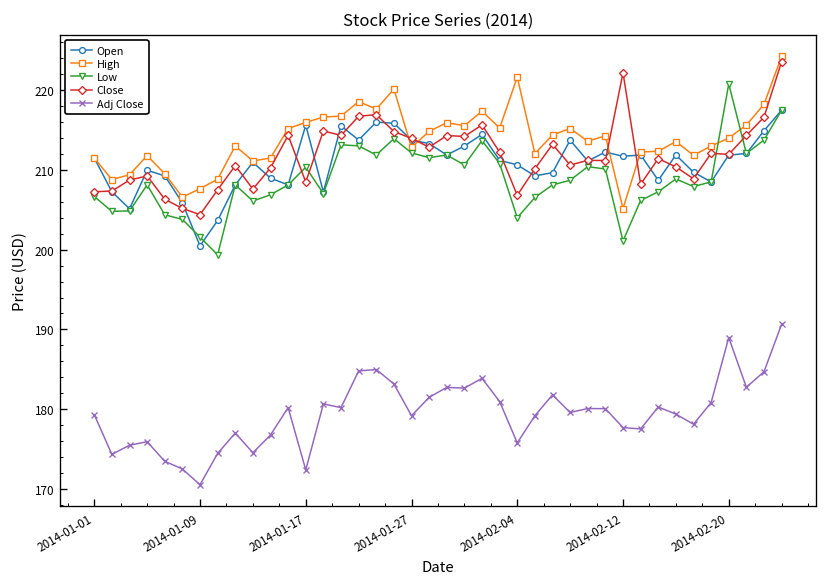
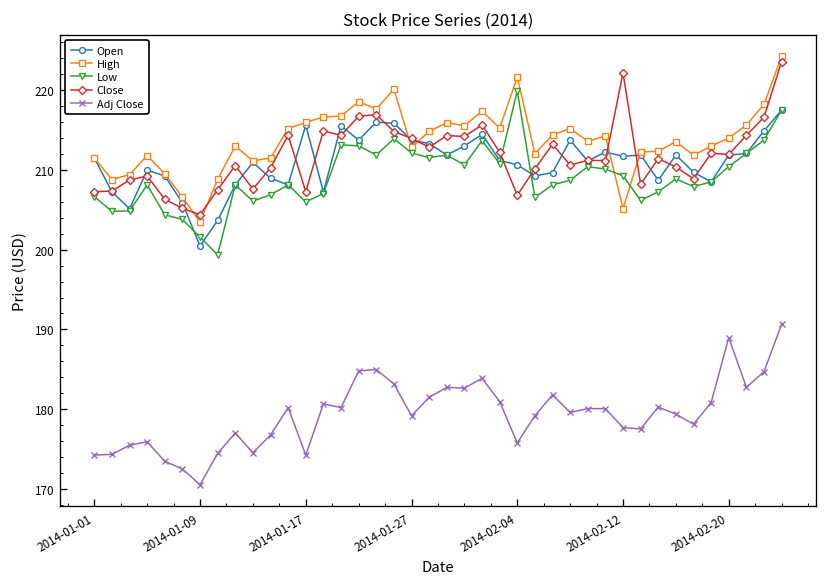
Adj Close, 2014-01-01: 179 -> 174
High, 2014-01-09: 208 -> 203
Low, 2014-01-17: 210 -> 206
Close, 2014-01-17: 208 -> 207
Adj Close, 2014-01-17: 172 -> 174
Low, 2014-02-04: 204 -> 220
Low, 2014-02-12: 201 -> 209
Low, 2014-02-20: 221 -> 210
